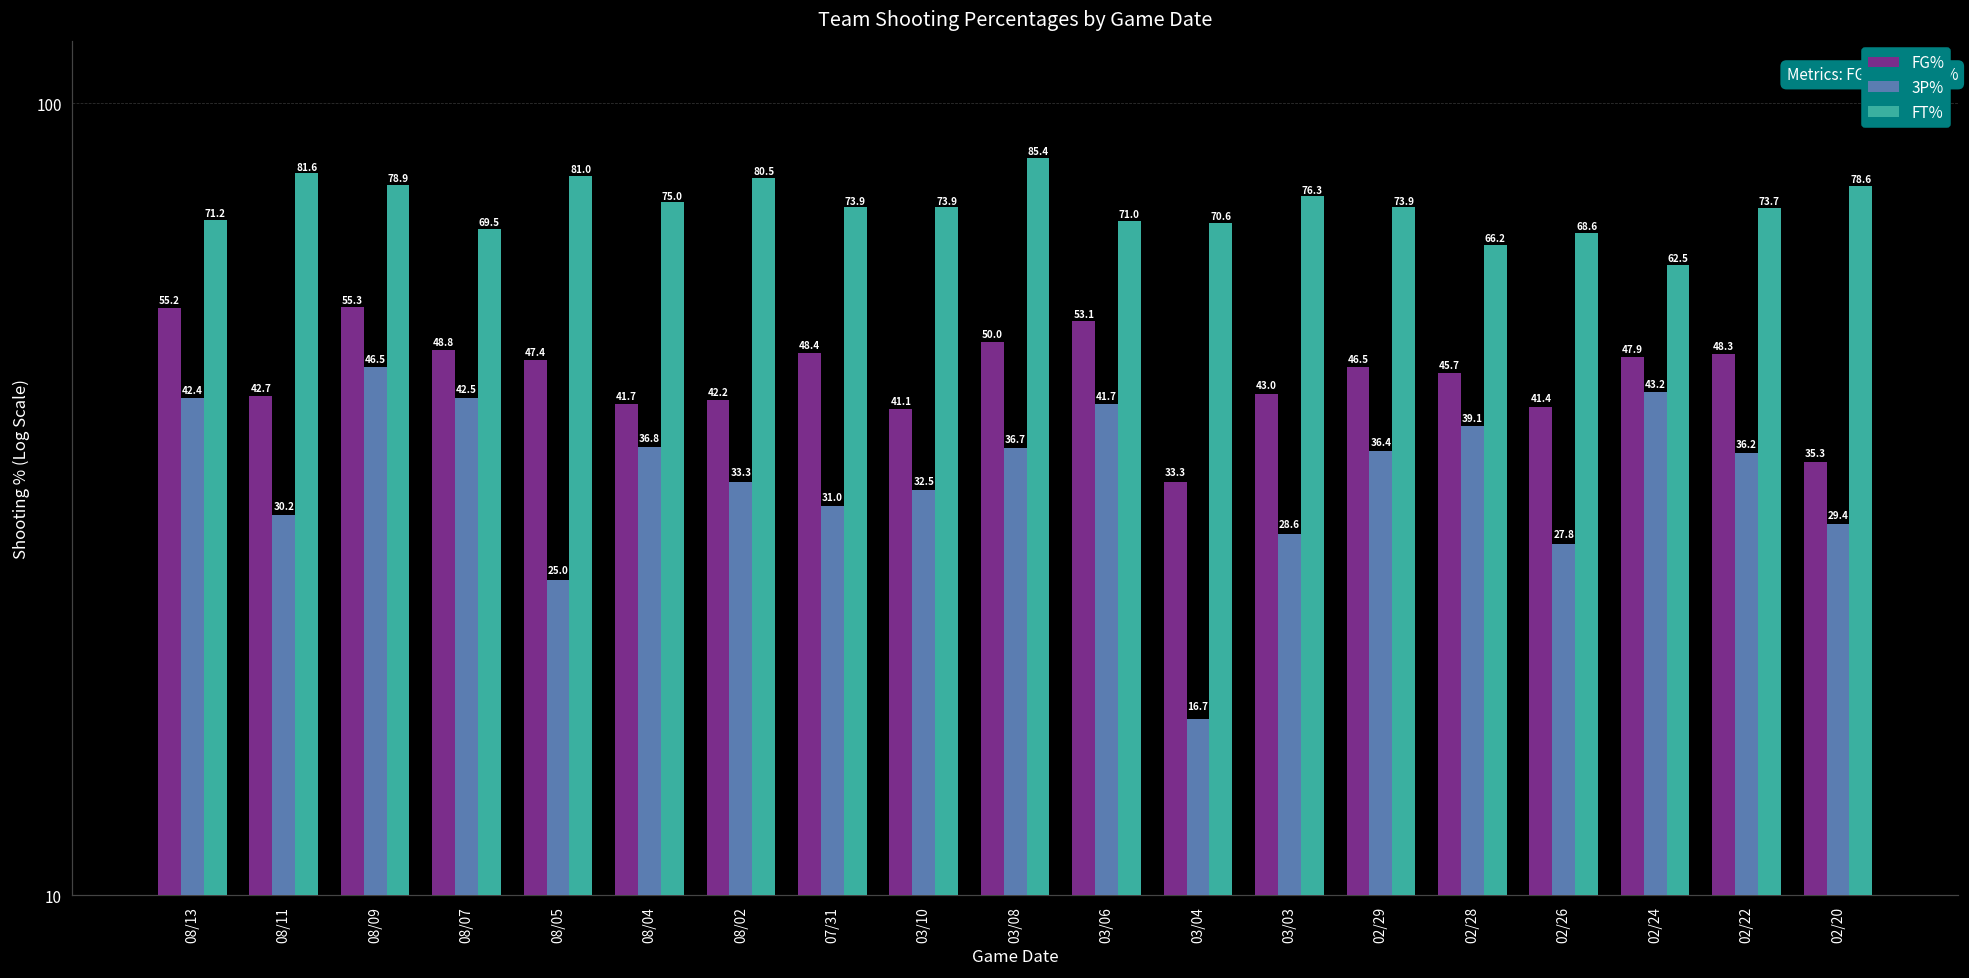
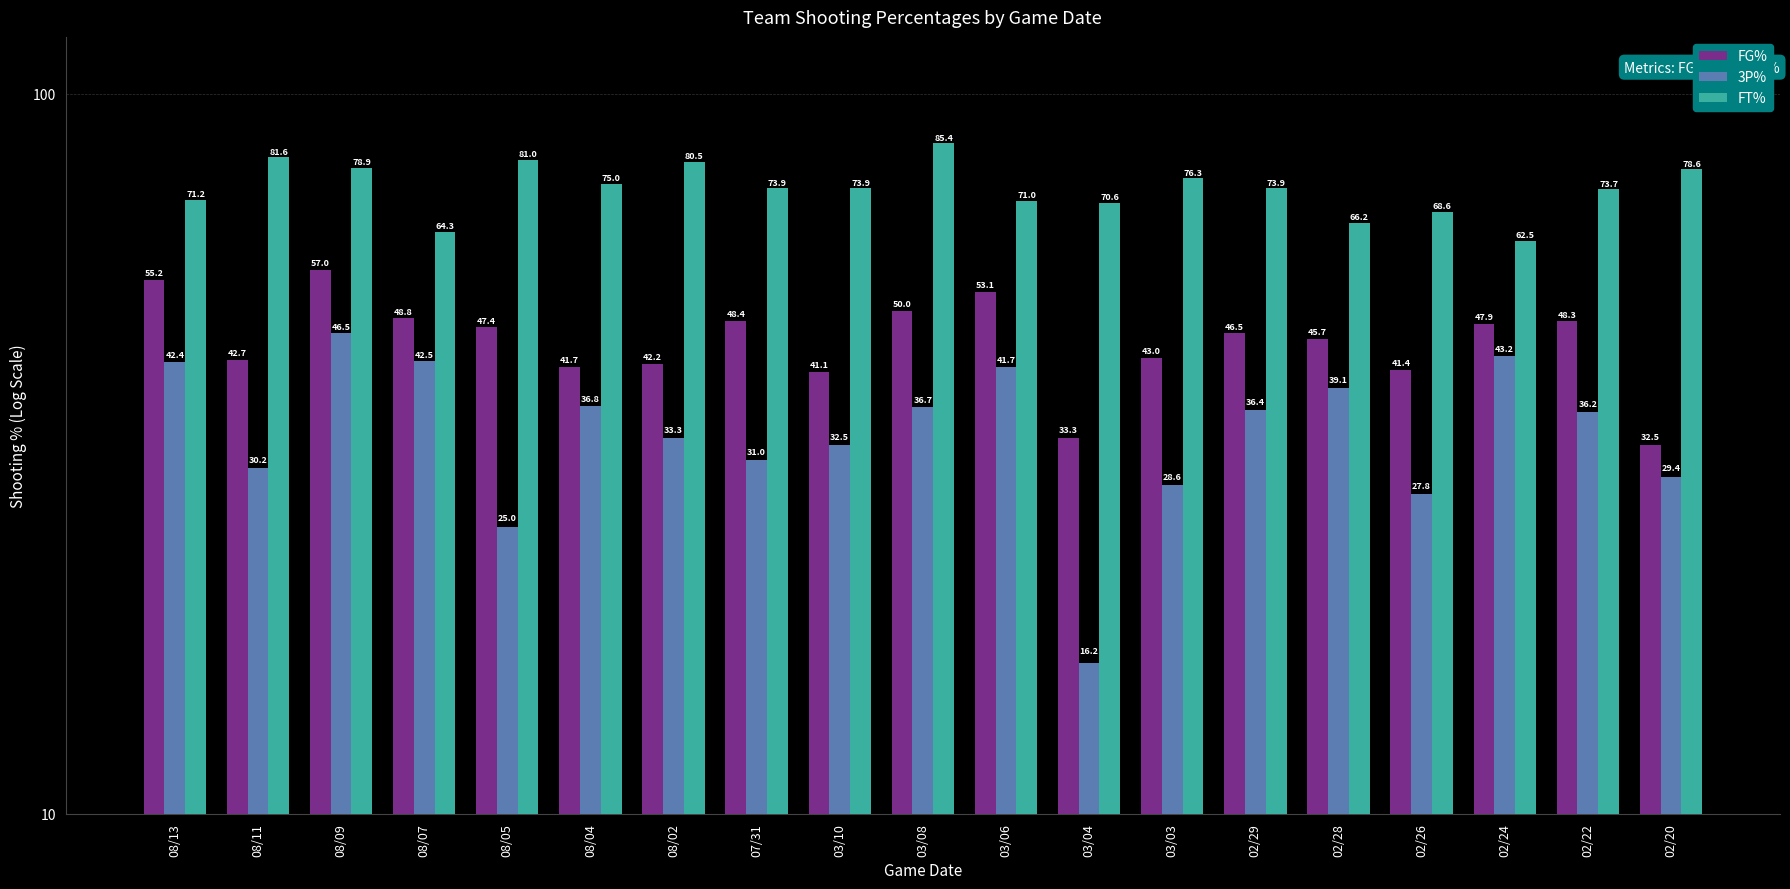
FG%, 08/09: 55.3 -> 57.0
FT%, 08/07: 69.5 -> 64.3
3P%, 03/04: 16.7 -> 16.2
FG%, 02/20: 35.3 -> 32.5
